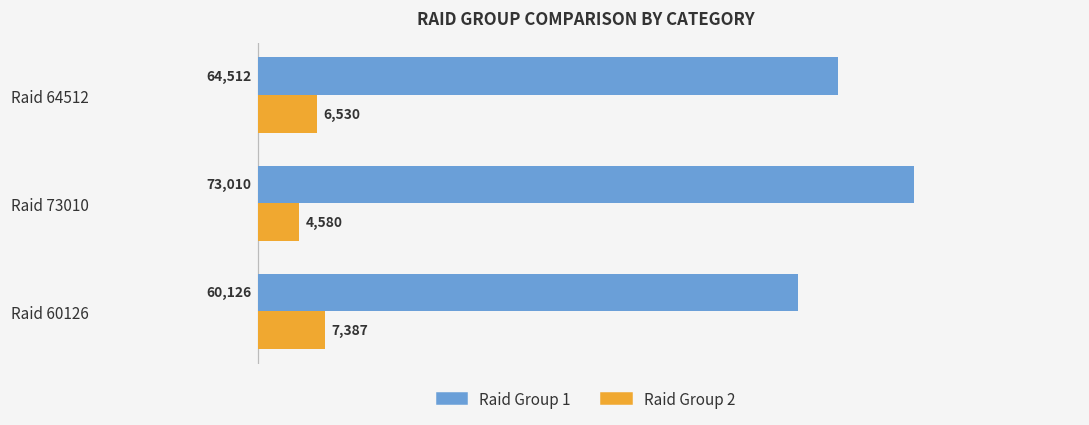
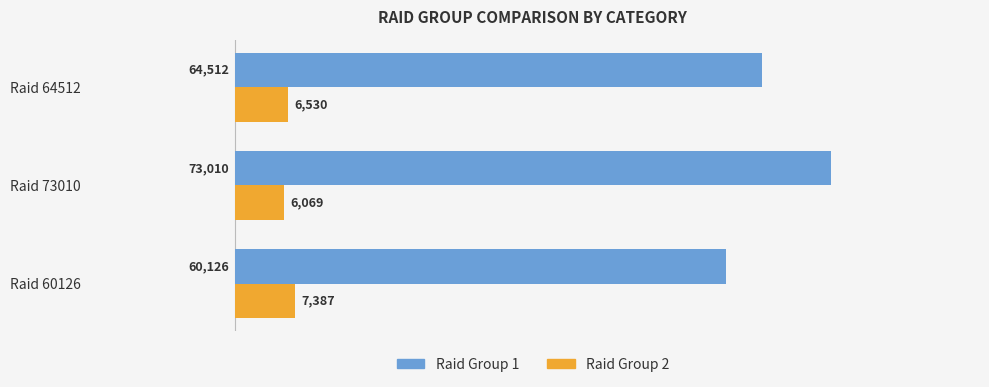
Raid Group 2, Raid 73010: 4,580 -> 6,069
